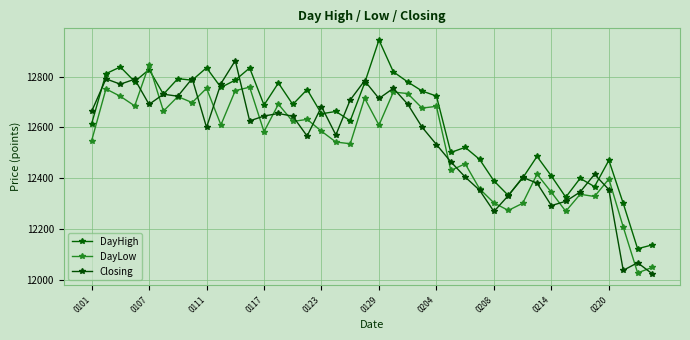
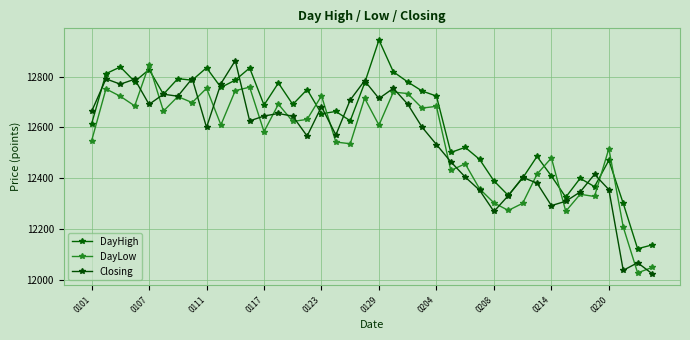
DayLow, 0123: 12590 -> 12720
DayLow, 0214: 12340 -> 12480
DayLow, 0220: 12400 -> 12520
